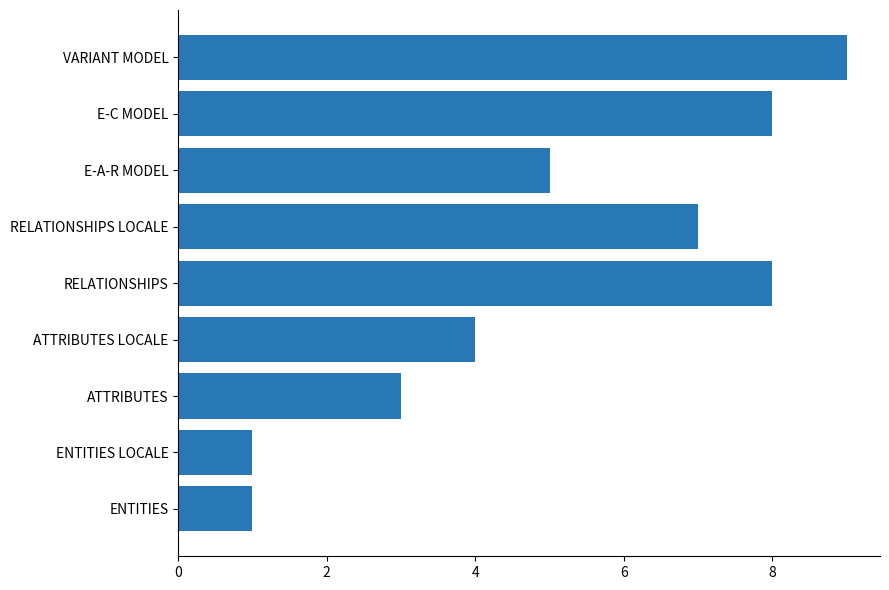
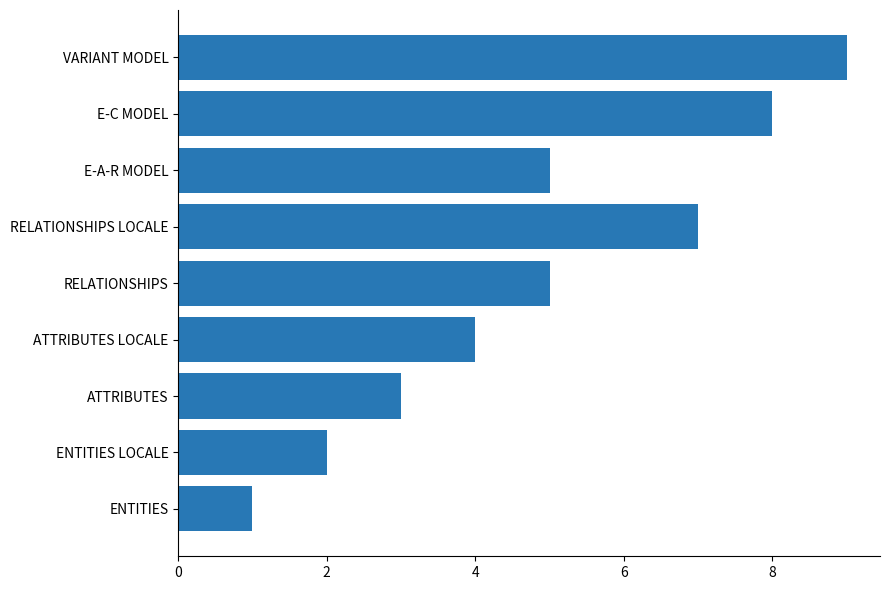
RELATIONSHIPS: 8 -> 5
ENTITIES LOCALE: 1 -> 2
